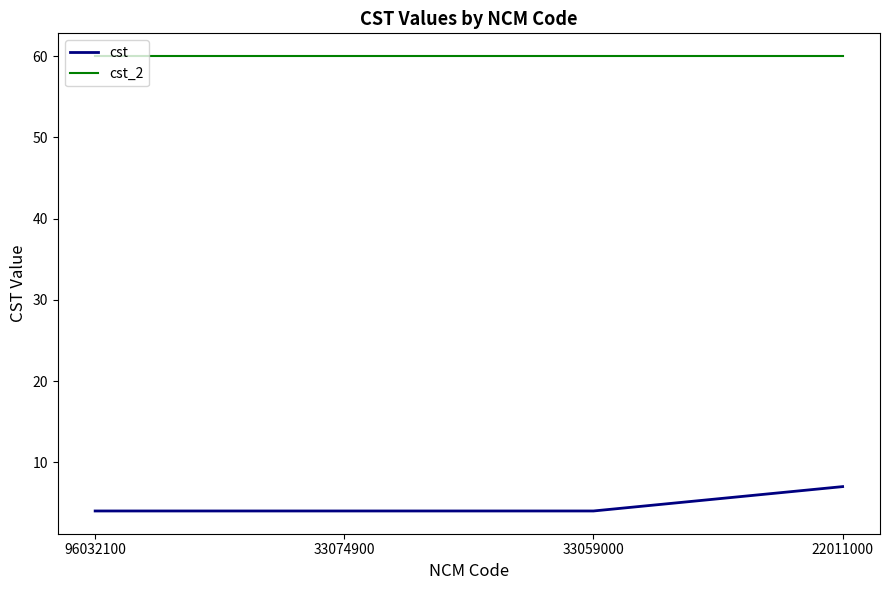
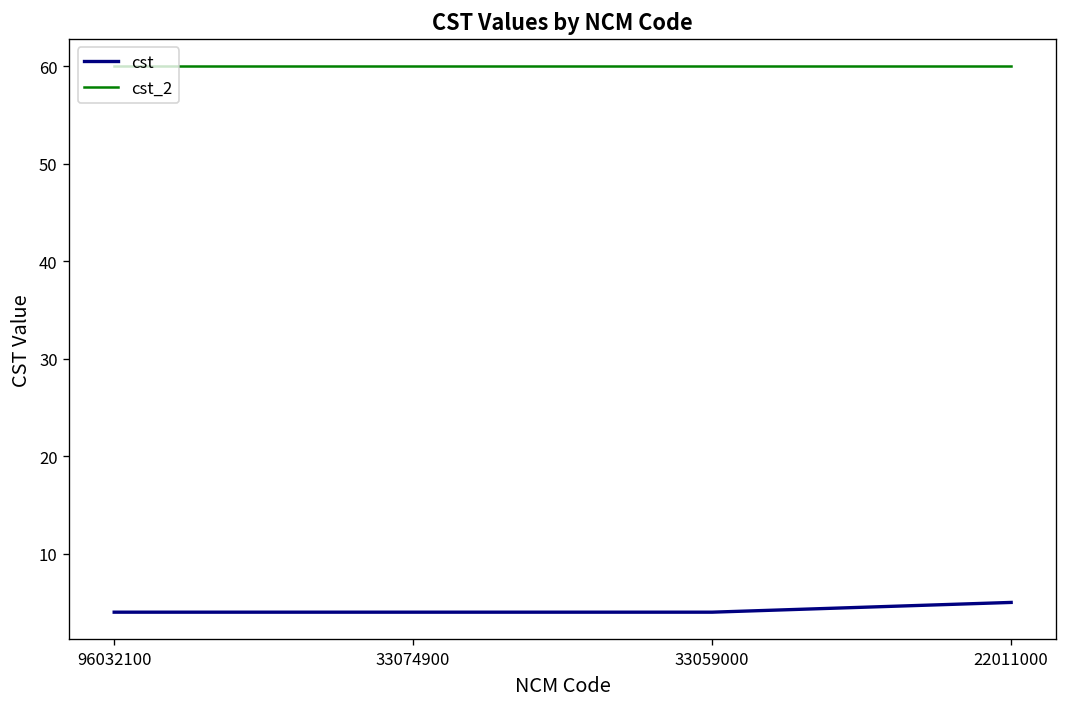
cst, 22011000: 7 -> 5
